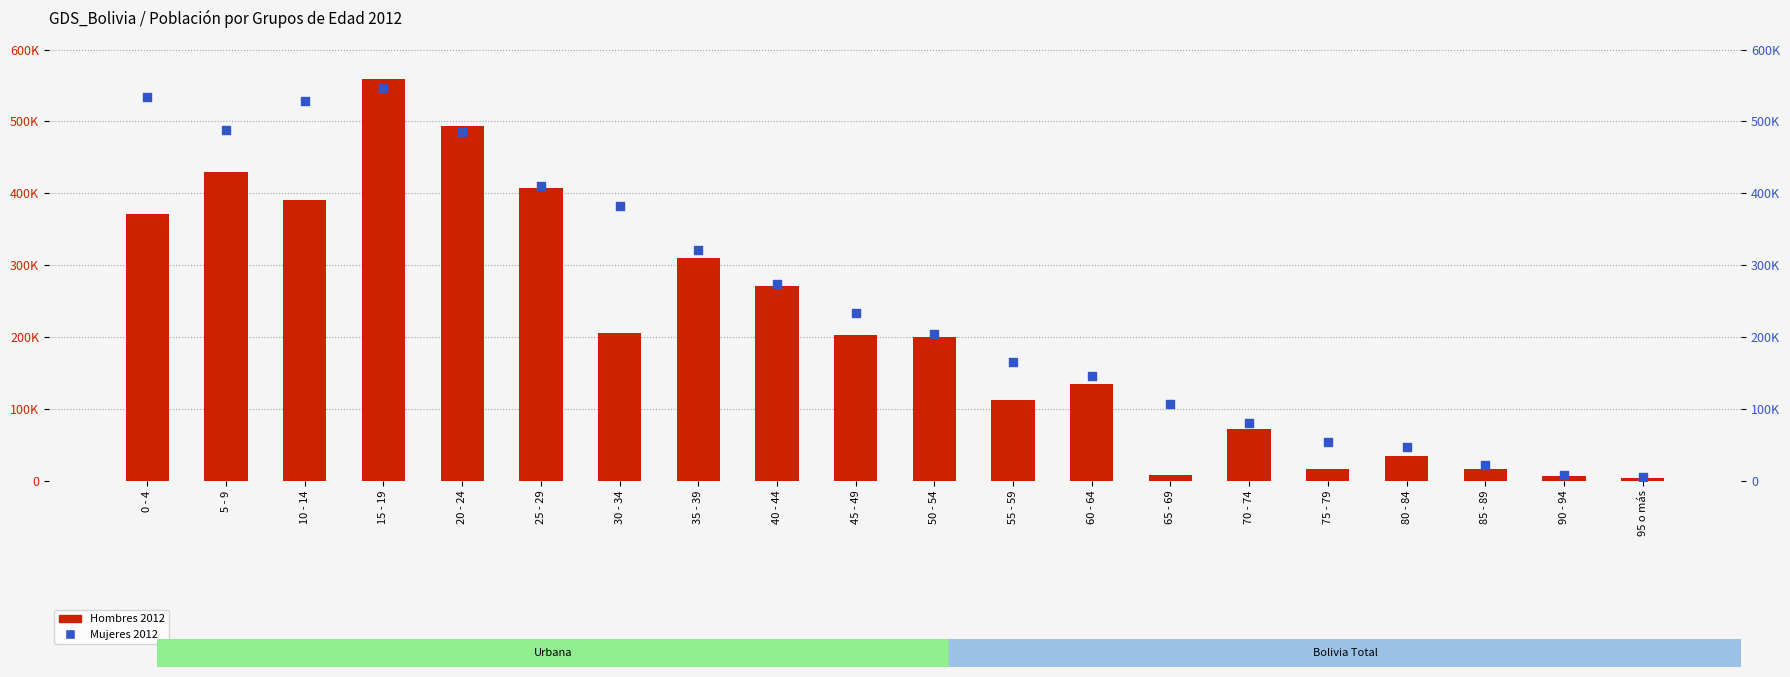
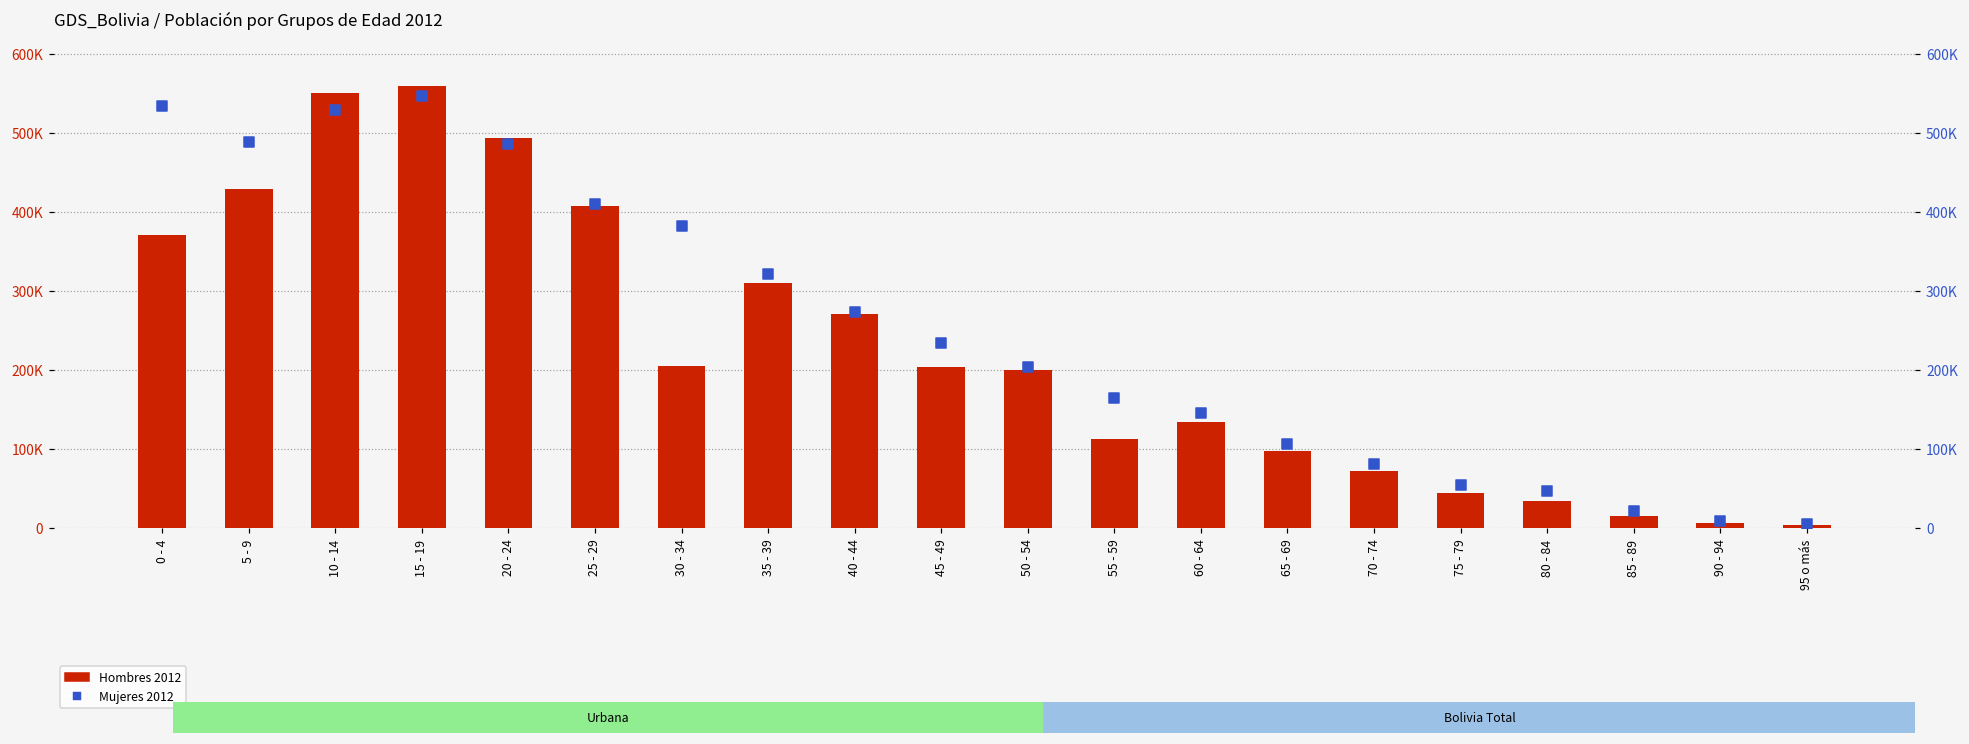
Hombres 2012, 10 - 14: 390000 -> 550000
Hombres 2012, 65 - 69: 10000 -> 100000
Hombres 2012, 75 - 79: 20000 -> 40000
